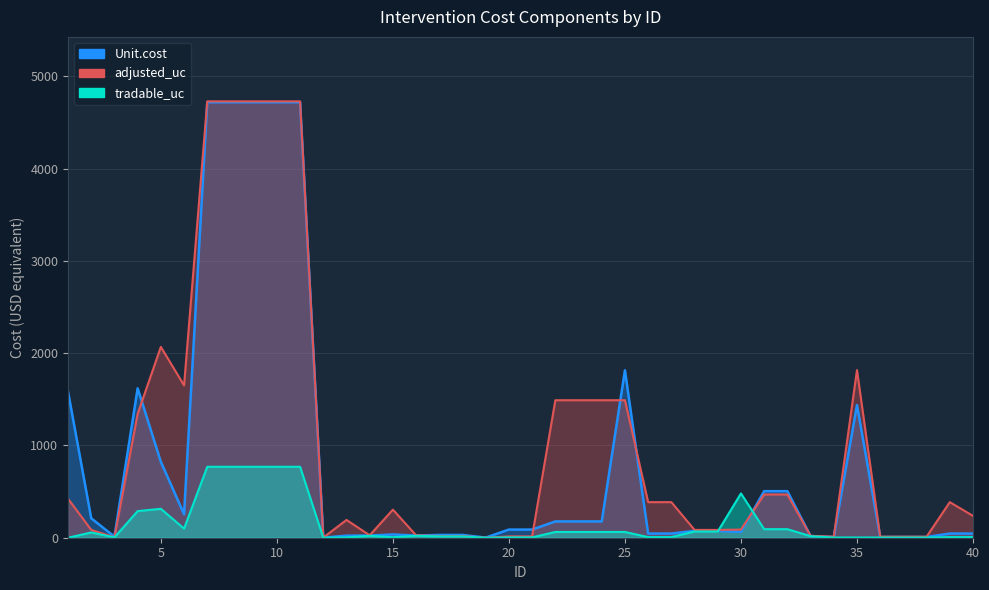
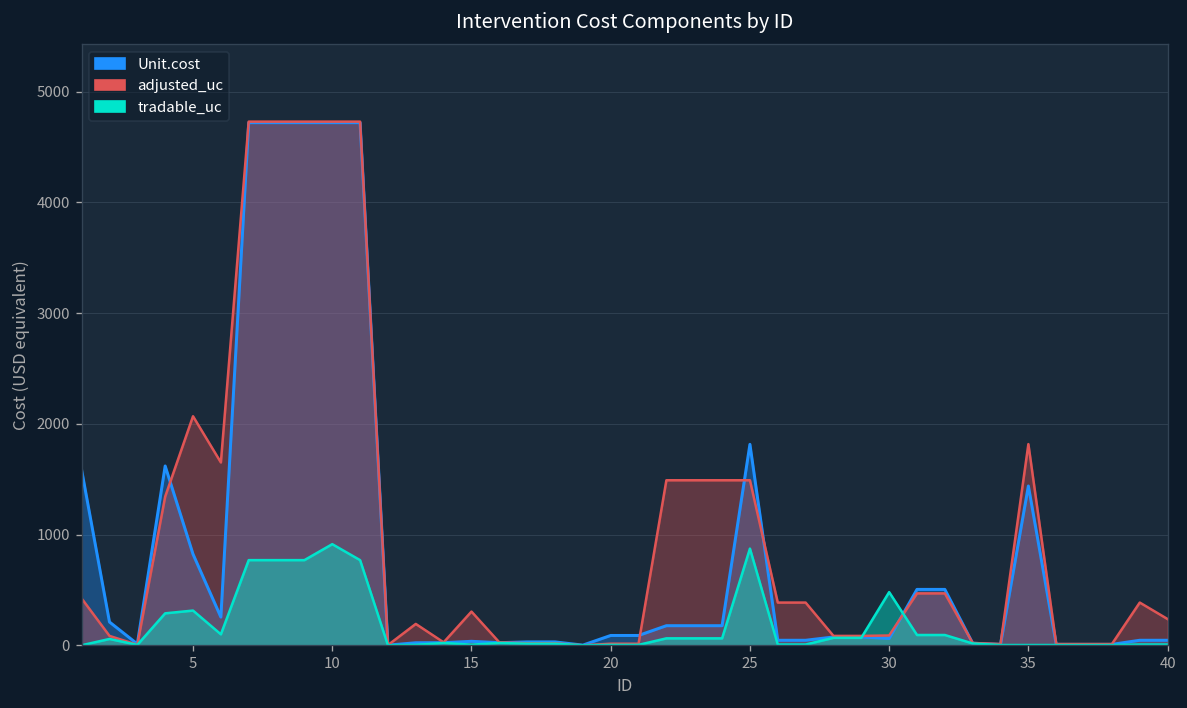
tradable_uc, 10: 800 -> 900
tradable_uc, 25: 100 -> 900
